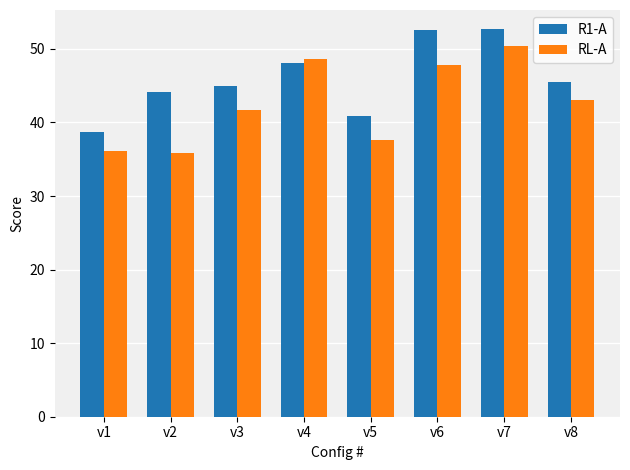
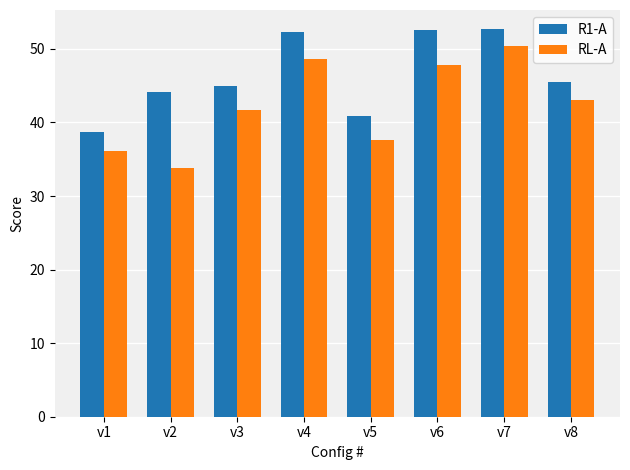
RL-A, v2: 36 -> 34
R1-A, v4: 48 -> 52
